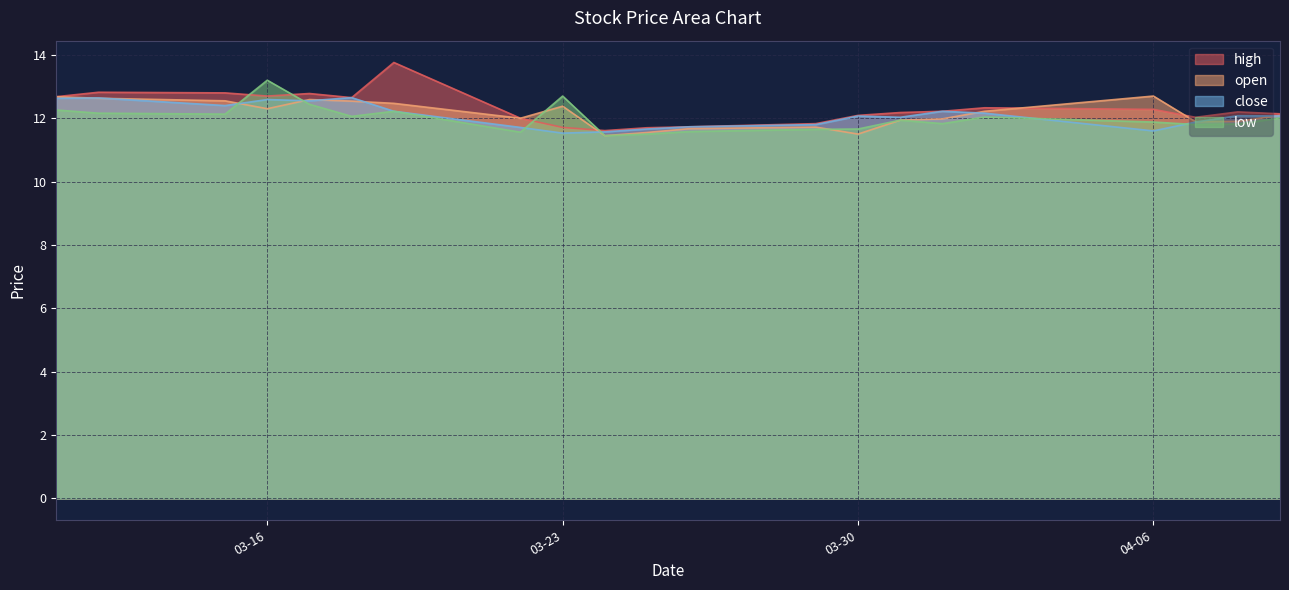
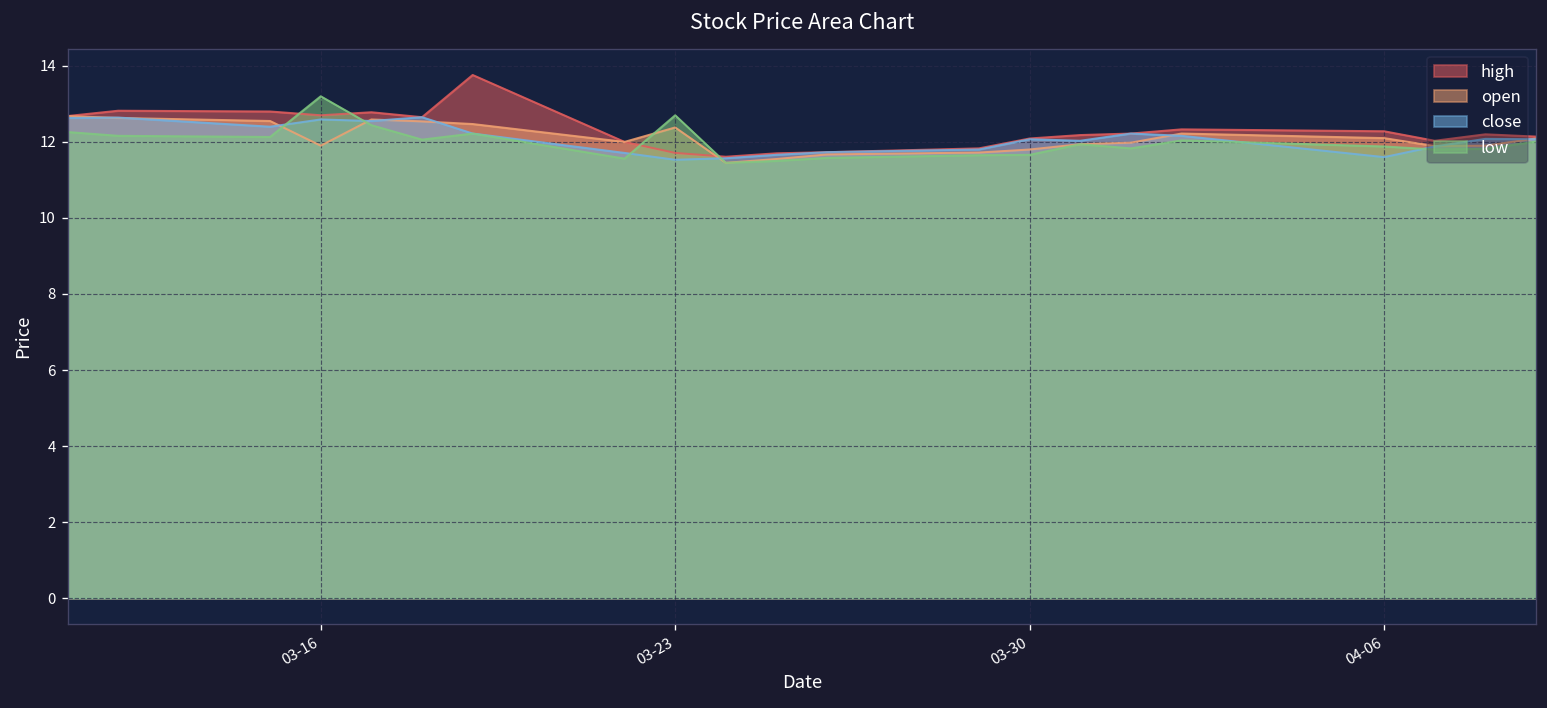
open, 03-16: 12.3 -> 11.9
open, 03-30: 11.5 -> 11.8
open, 04-06: 12.7 -> 12.1
